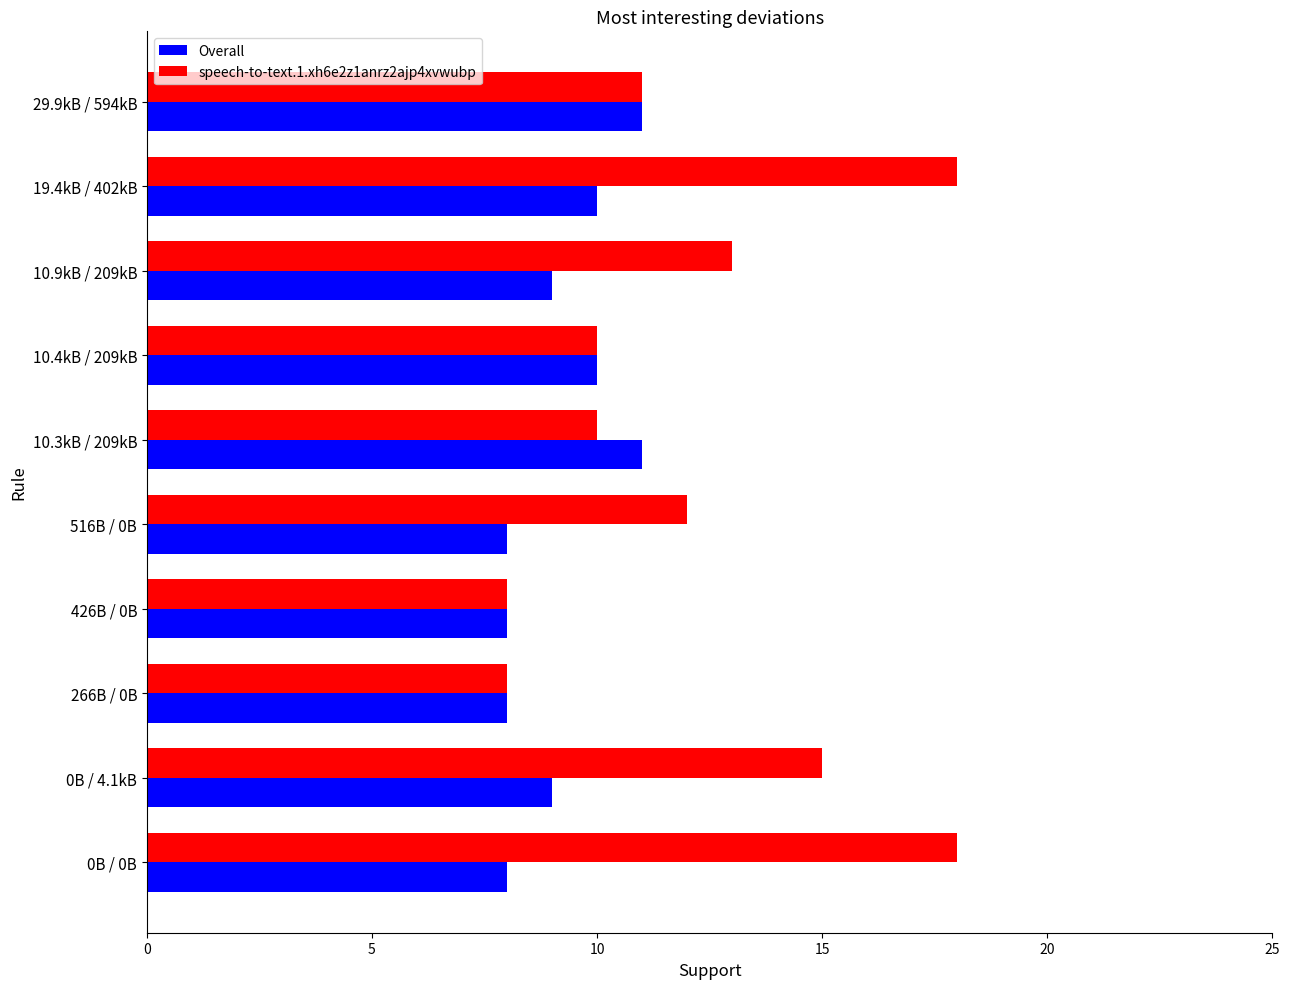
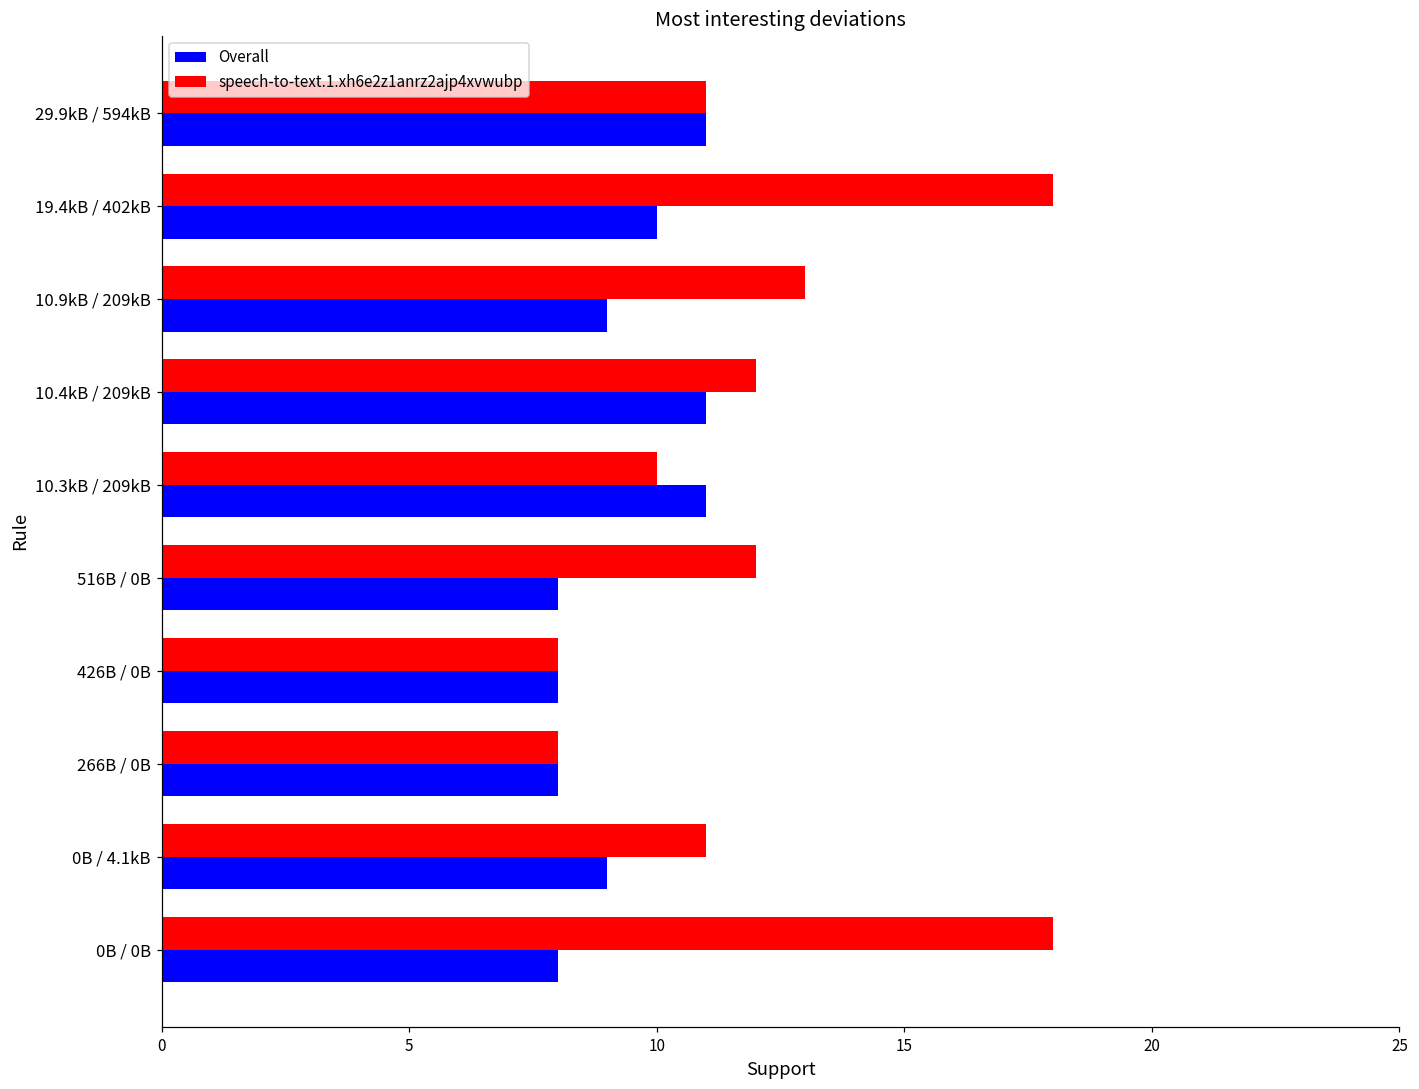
speech-to-text.1.xh6e2z1anrz2ajp4xvwubp, 10.4kB / 209kB: 10 -> 12
Overall, 10.4kB / 209kB: 10 -> 11
speech-to-text.1.xh6e2z1anrz2ajp4xvwubp, 0B / 4.1kB: 15 -> 11
